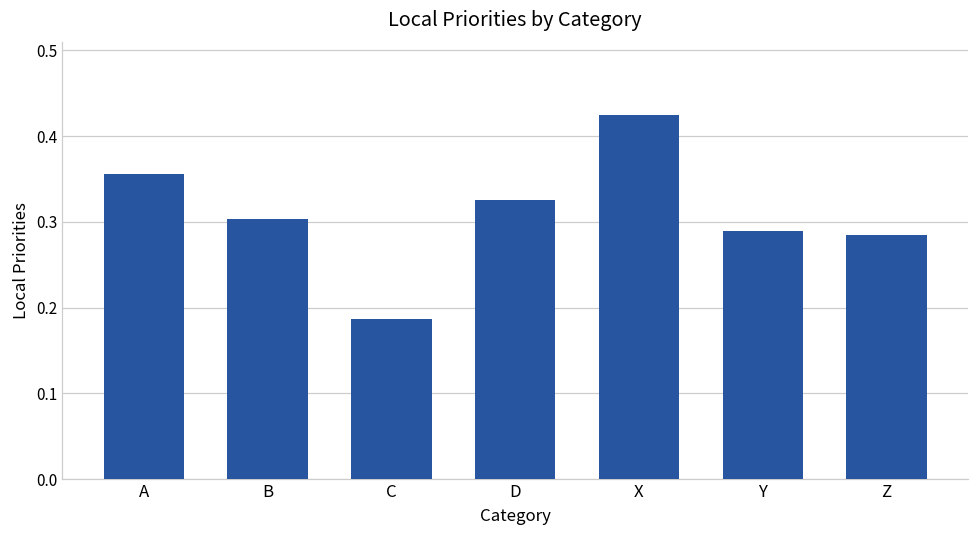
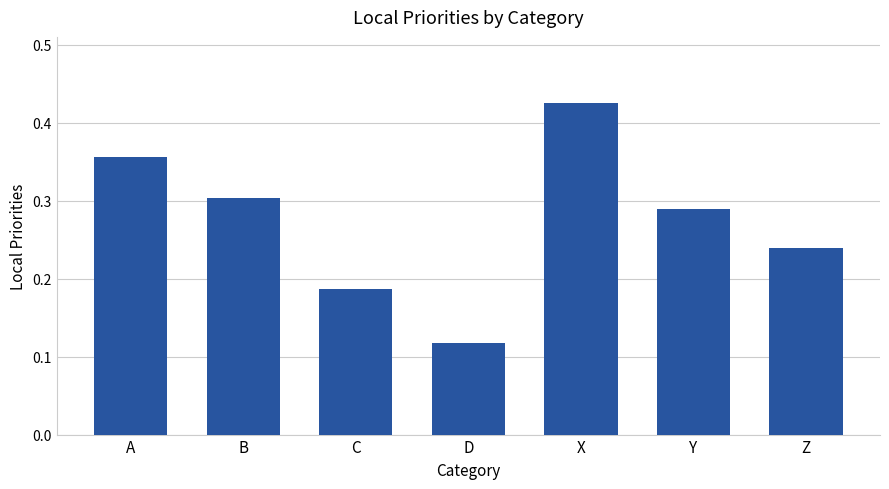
D: 0.33 -> 0.12
Z: 0.29 -> 0.24
